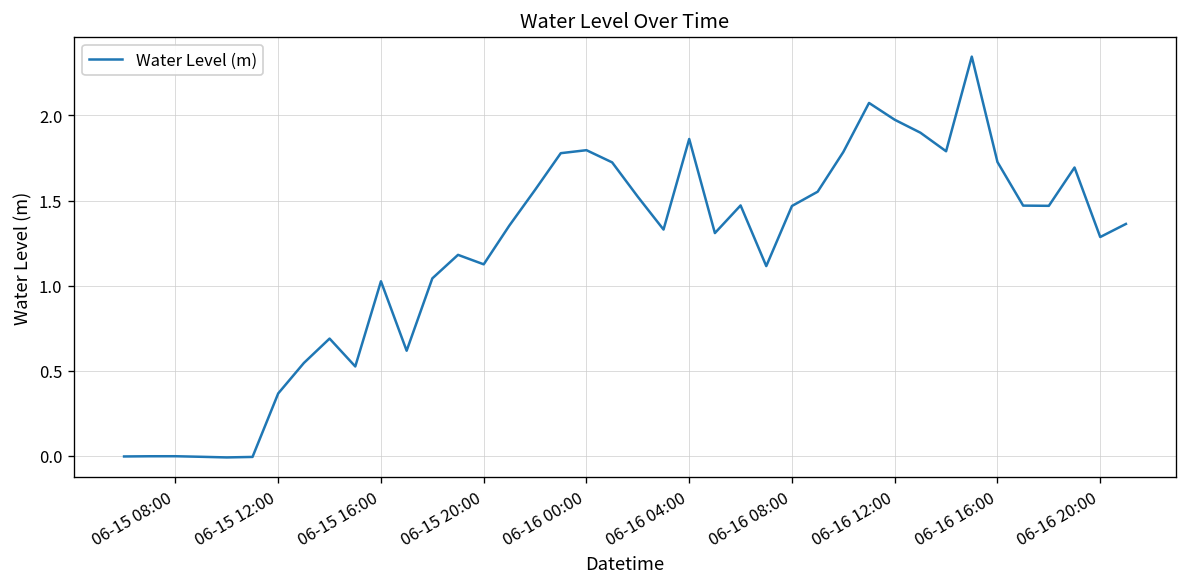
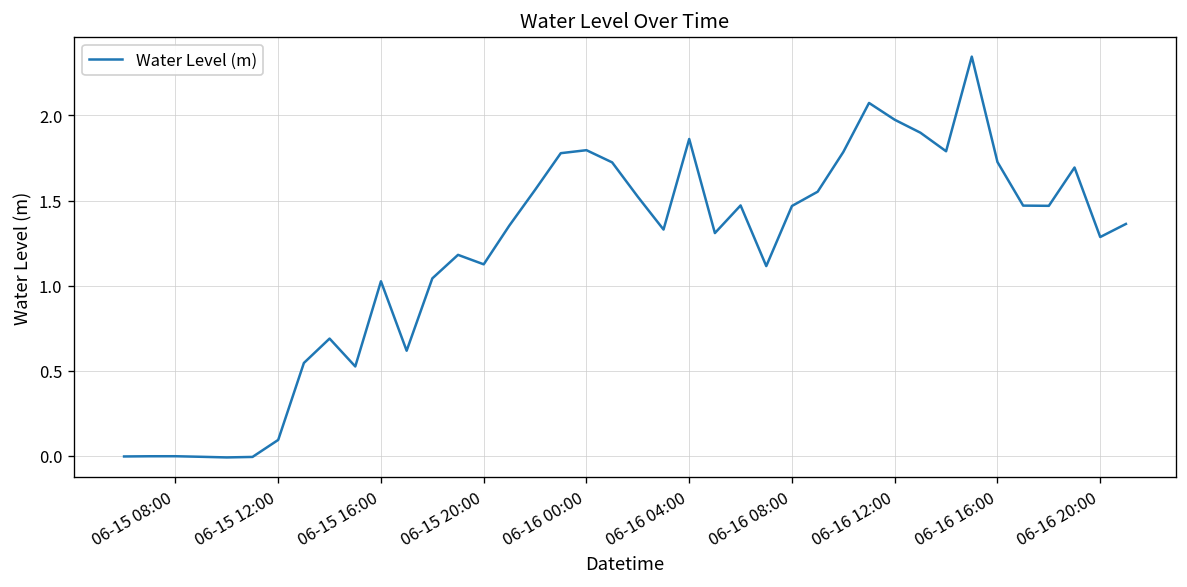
06-15 12:00: 0.37 -> 0.09
